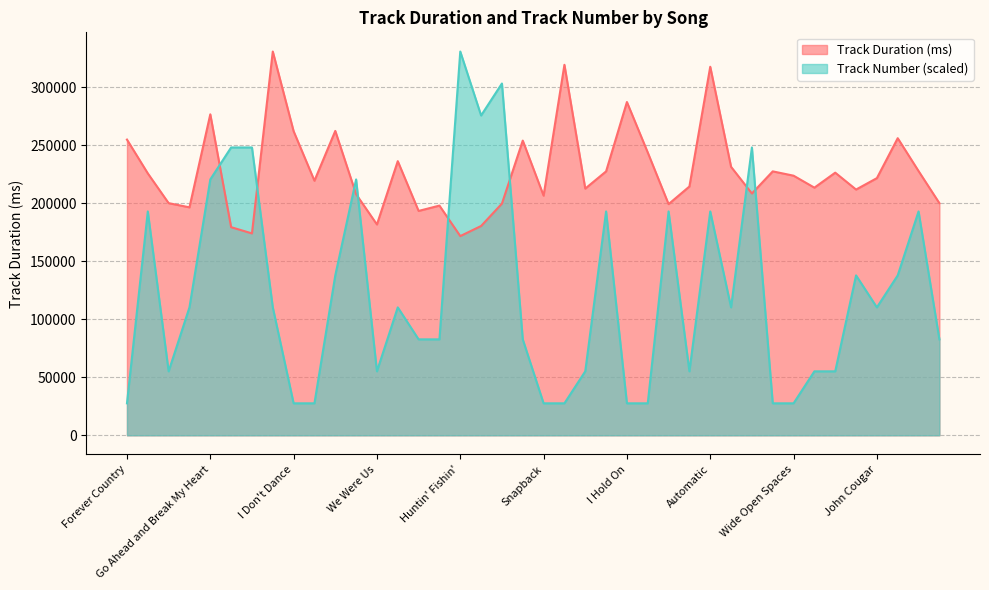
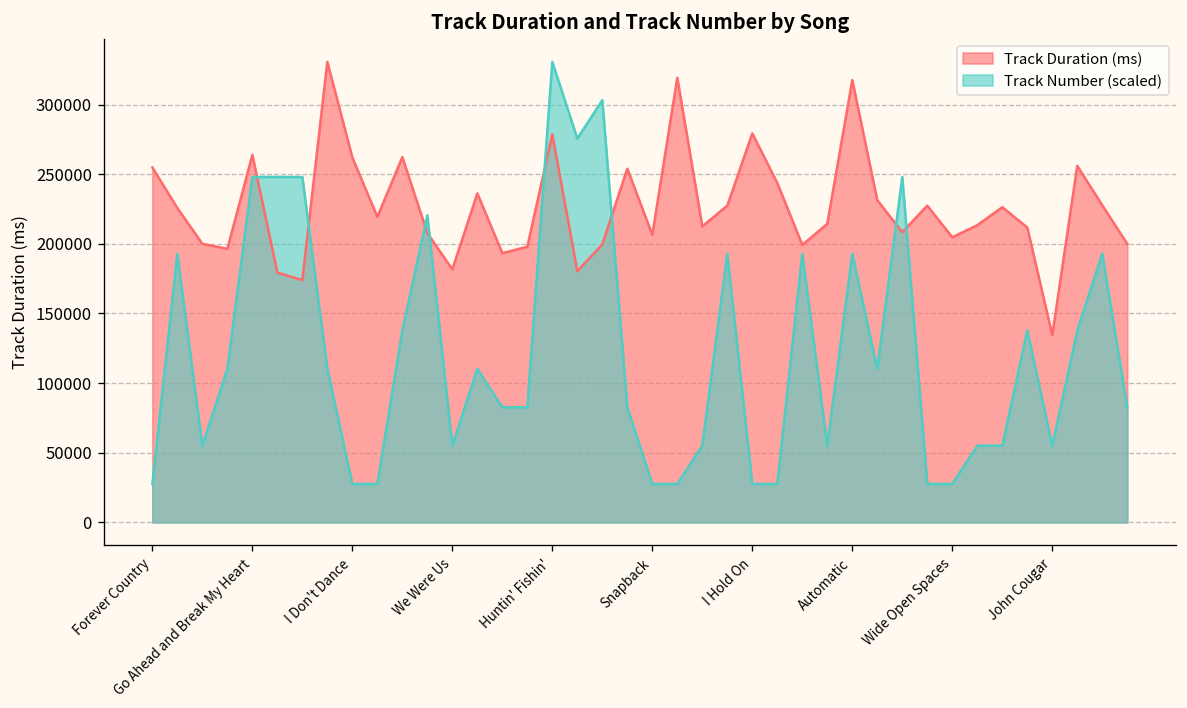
Track Duration (ms), Go Ahead and Break My Heart: 277000 -> 264000
Track Number (scaled), Go Ahead and Break My Heart: 220000 -> 248000
Track Duration (ms), Huntin' Fishin': 172000 -> 279000
Track Duration (ms), I Hold On: 287000 -> 279000
Track Duration (ms), Wide Open Spaces: 224000 -> 205000
Track Duration (ms), John Cougar: 222000 -> 134000
Track Number (scaled), John Cougar: 110000 -> 55000
